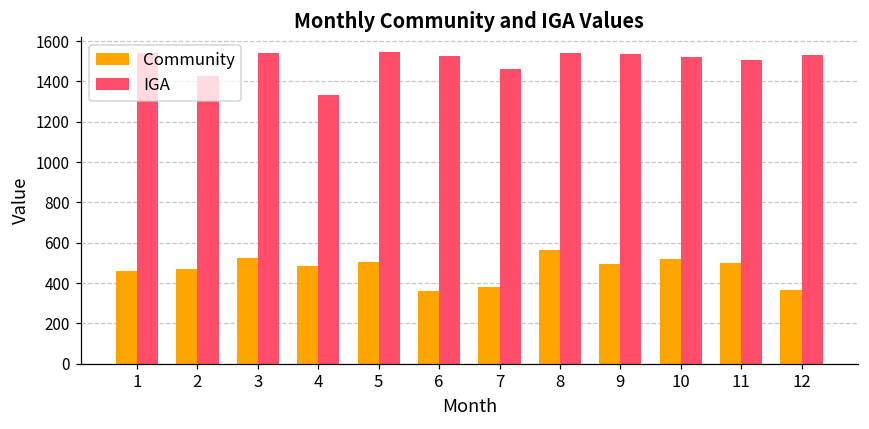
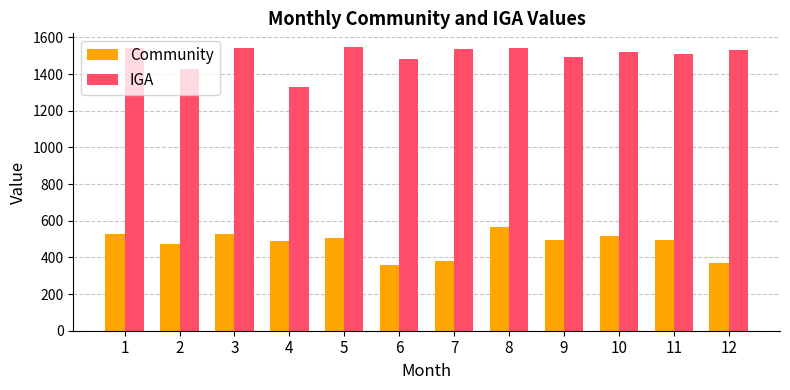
Community, 1: 460 -> 530
IGA, 6: 1530 -> 1480
IGA, 7: 1460 -> 1540
IGA, 9: 1540 -> 1490
